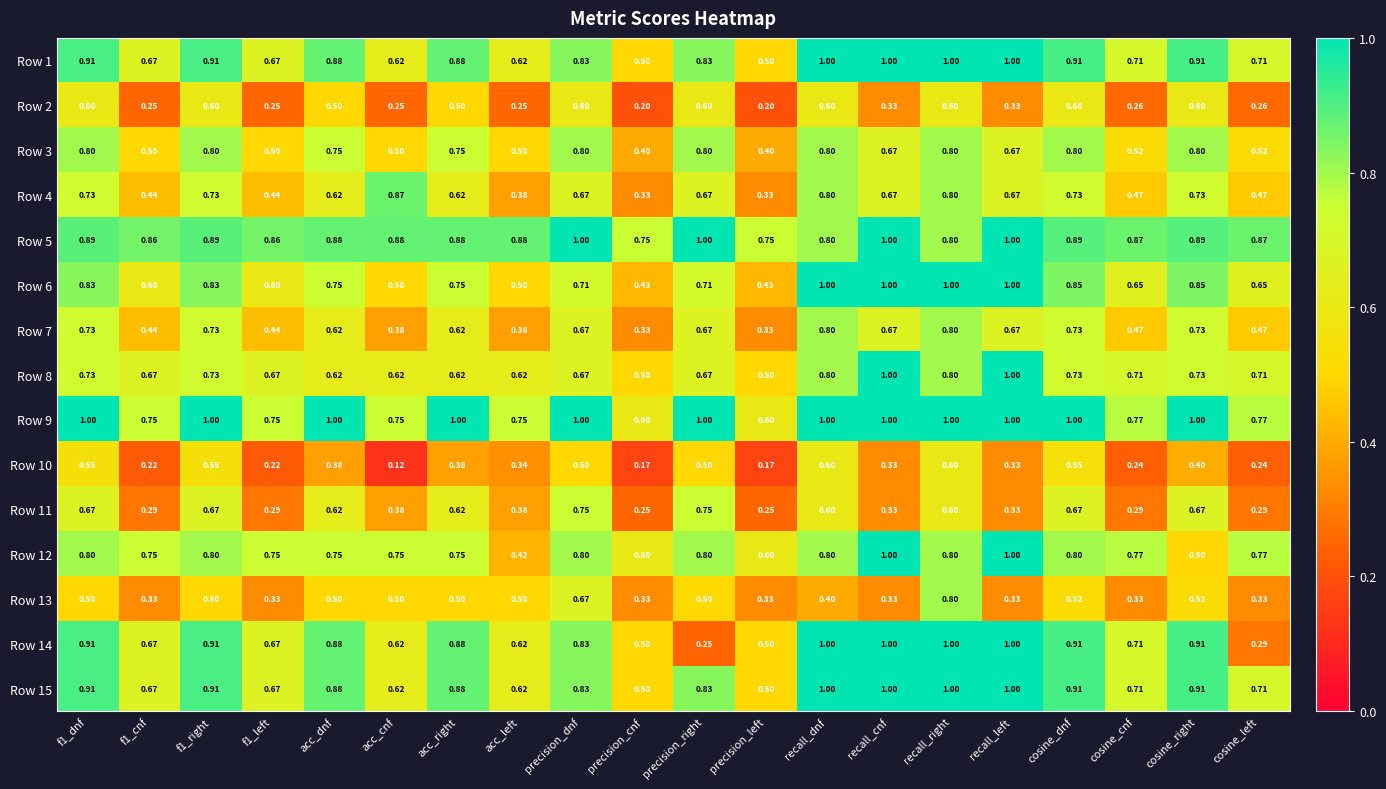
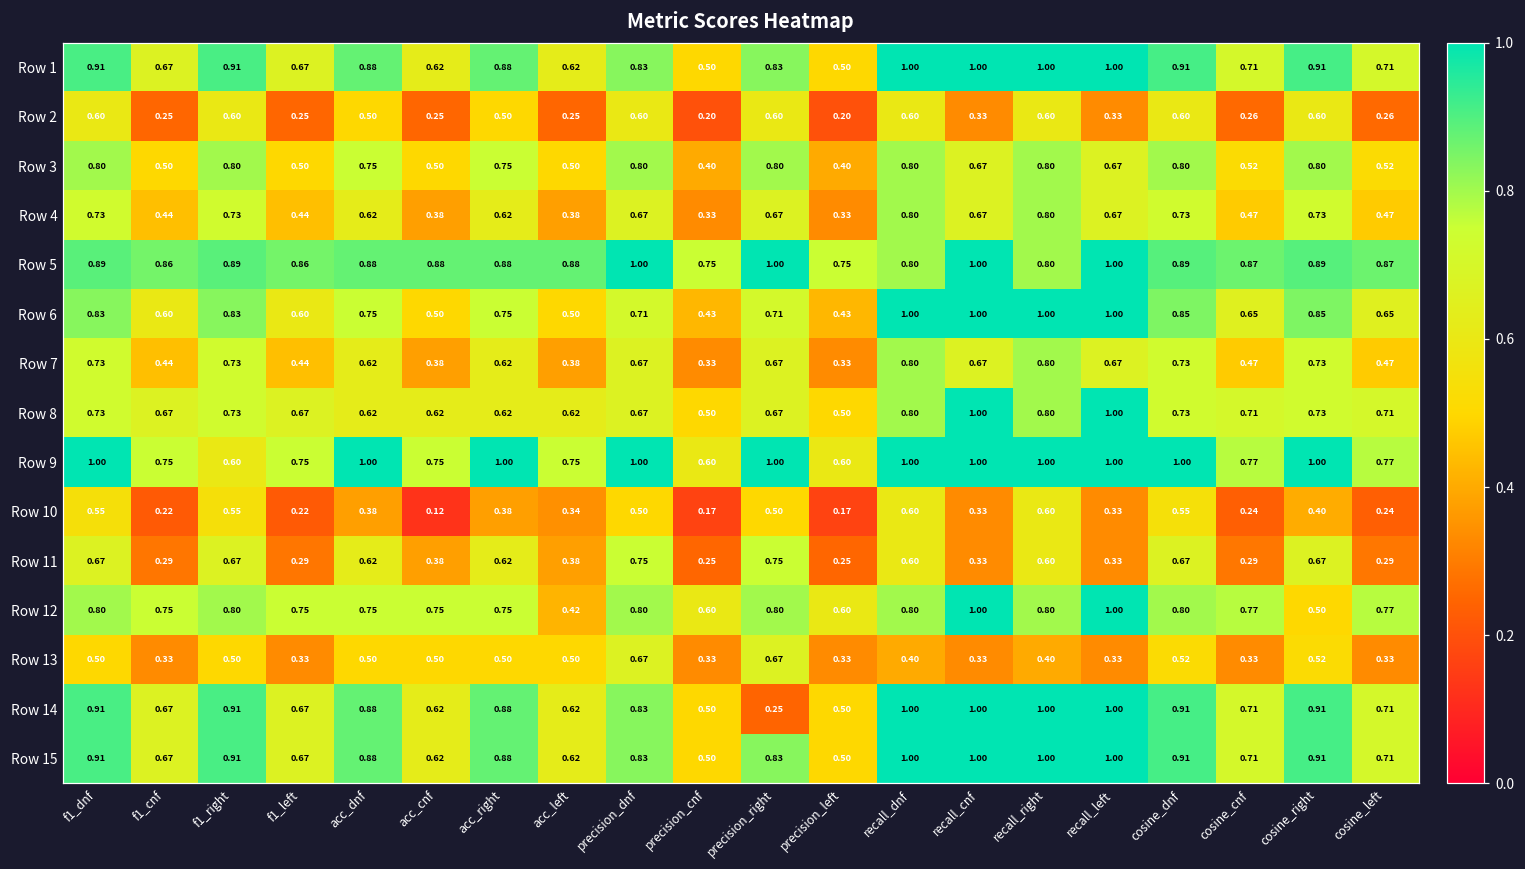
Row 4, acc_cnf: 0.87 -> 0.38
Row 9, f1_right: 1.00 -> 0.60
Row 13, precision_right: 0.50 -> 0.67
Row 13, recall_right: 0.80 -> 0.40
Row 14, cosine_left: 0.29 -> 0.71
